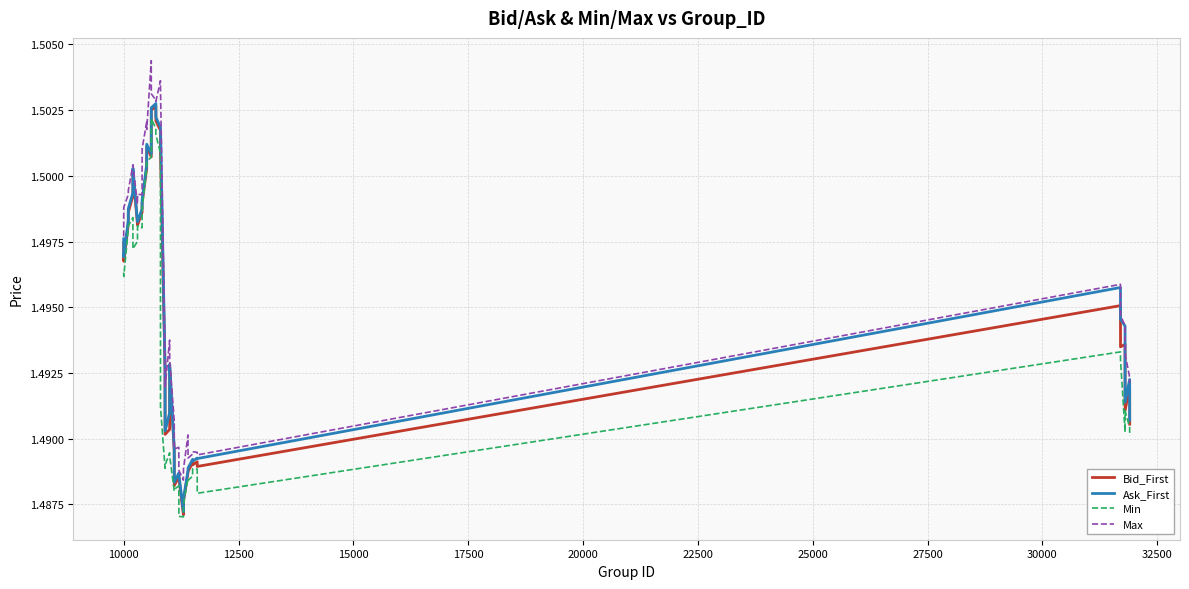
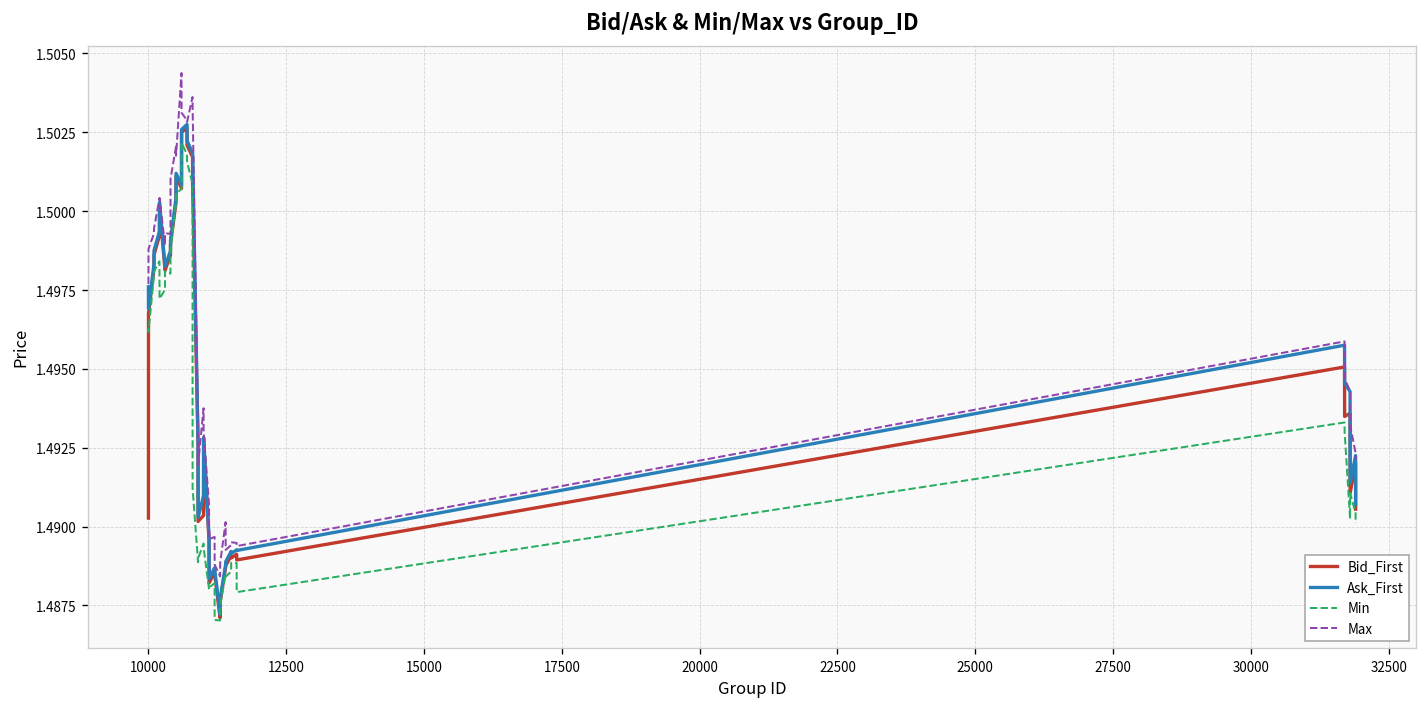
Bid_First, 10000: 1.4974 -> 1.4903
